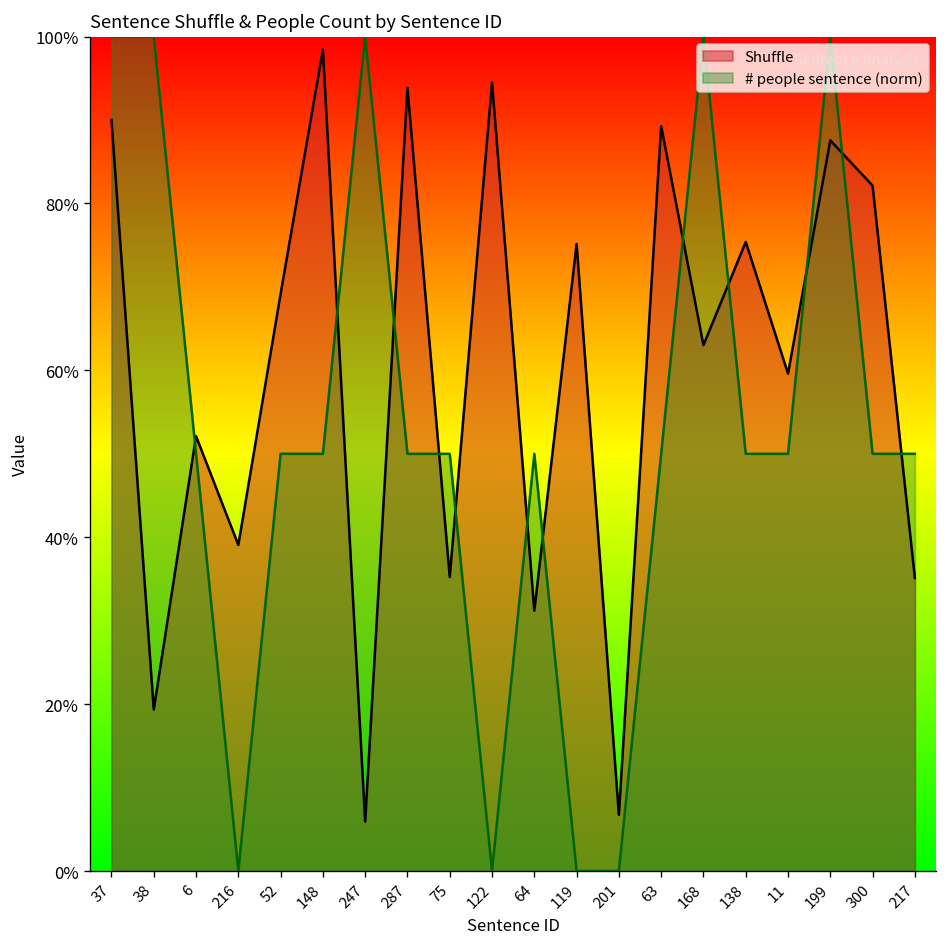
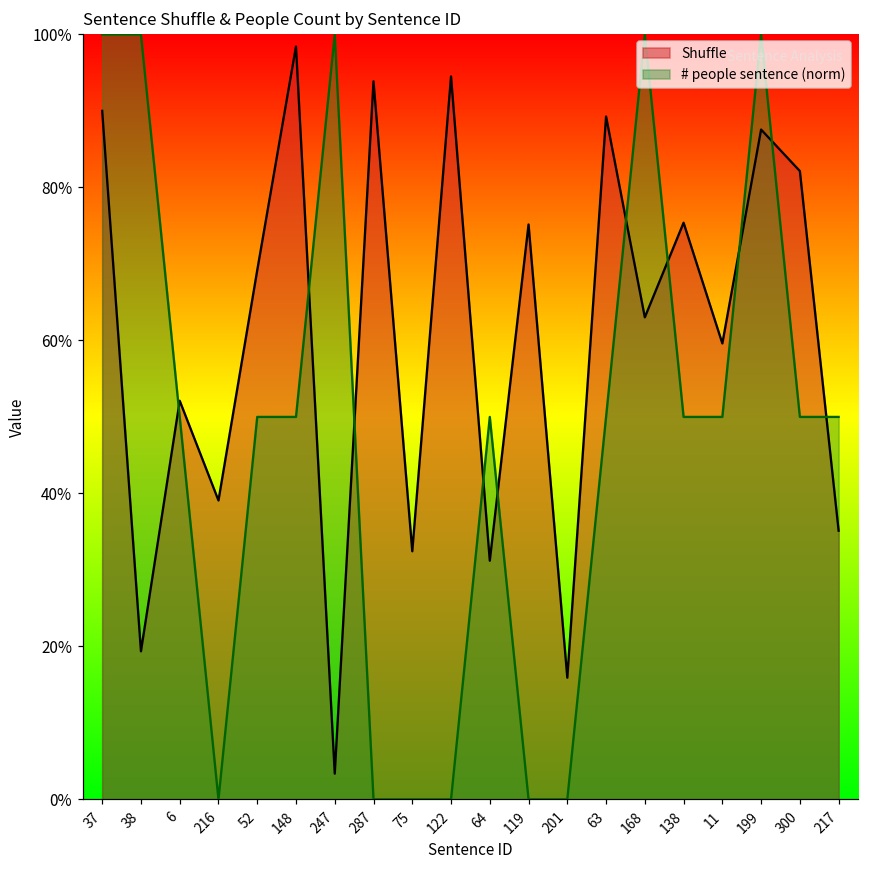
Shuffle, 247: 6% -> 3%
# people sentence (norm), 287: 50% -> 0%
Shuffle, 75: 35% -> 32%
# people sentence (norm), 75: 50% -> 0%
Shuffle, 201: 7% -> 16%
